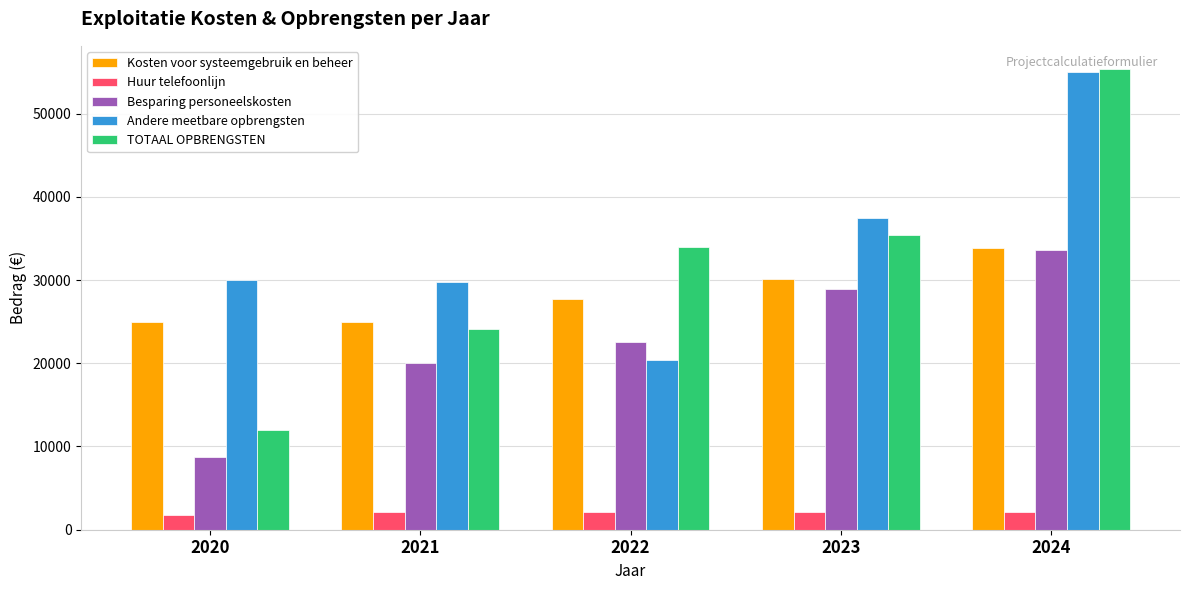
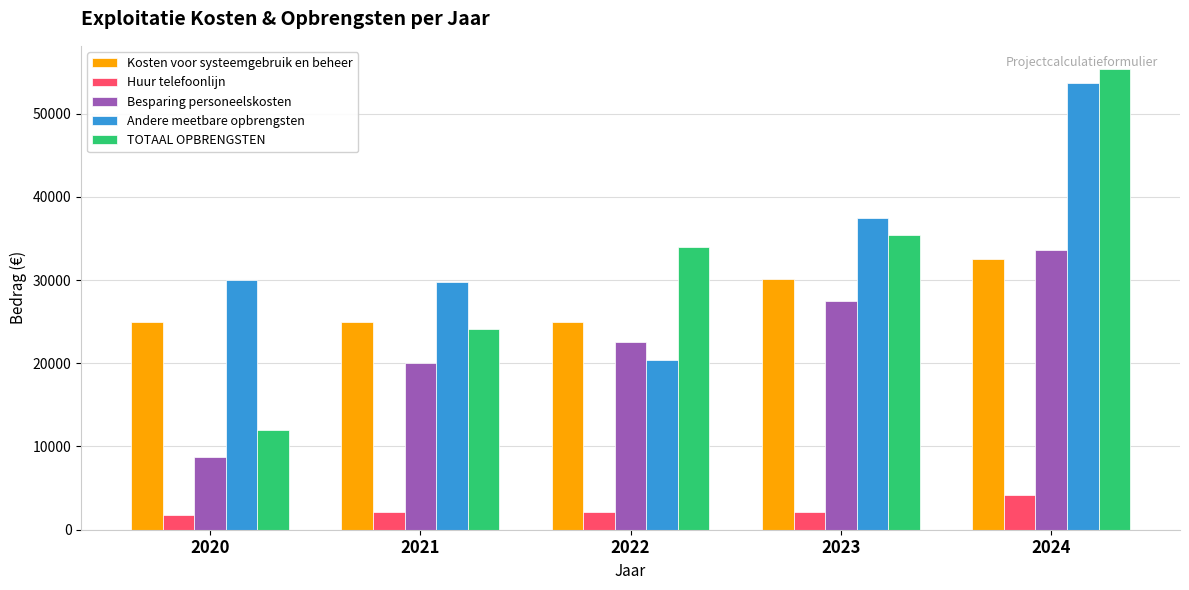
Kosten voor systeemgebruik en beheer, 2022: 28000 -> 25000
Besparing personeelskosten, 2023: 29000 -> 28000
Kosten voor systeemgebruik en beheer, 2024: 34000 -> 33000
Huur telefoonlijn, 2024: 2000 -> 4000
Andere meetbare opbrengsten, 2024: 55000 -> 54000
